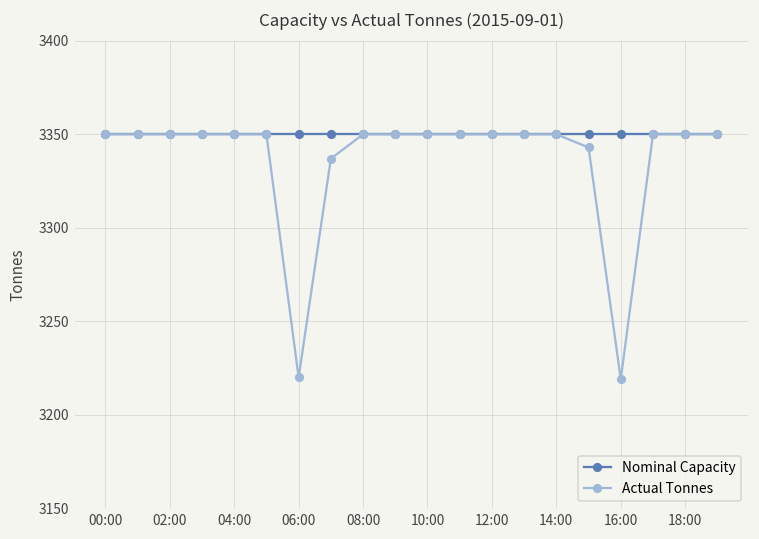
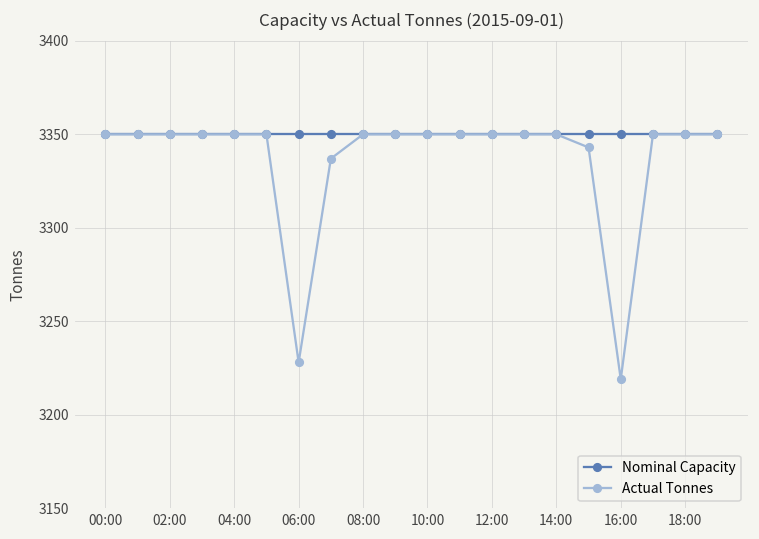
Actual Tonnes, 06:00: 3220 -> 3228
